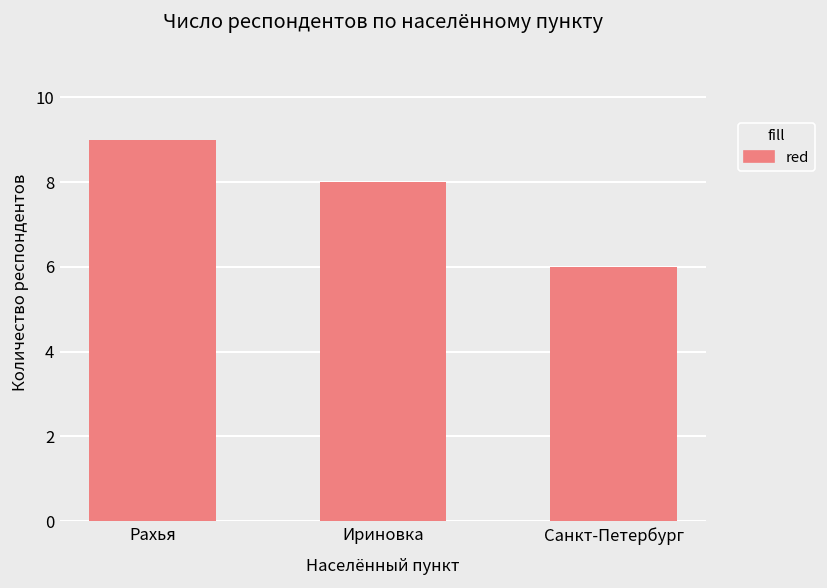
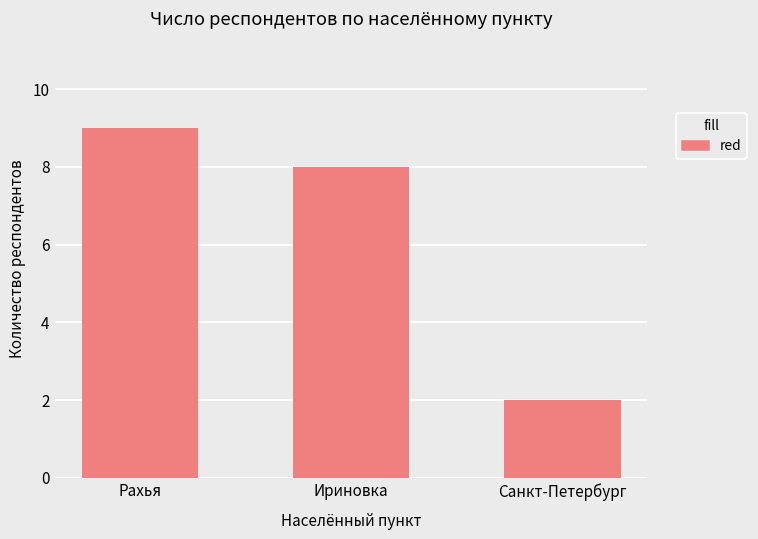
Санкт-Петербург: 6 -> 2
